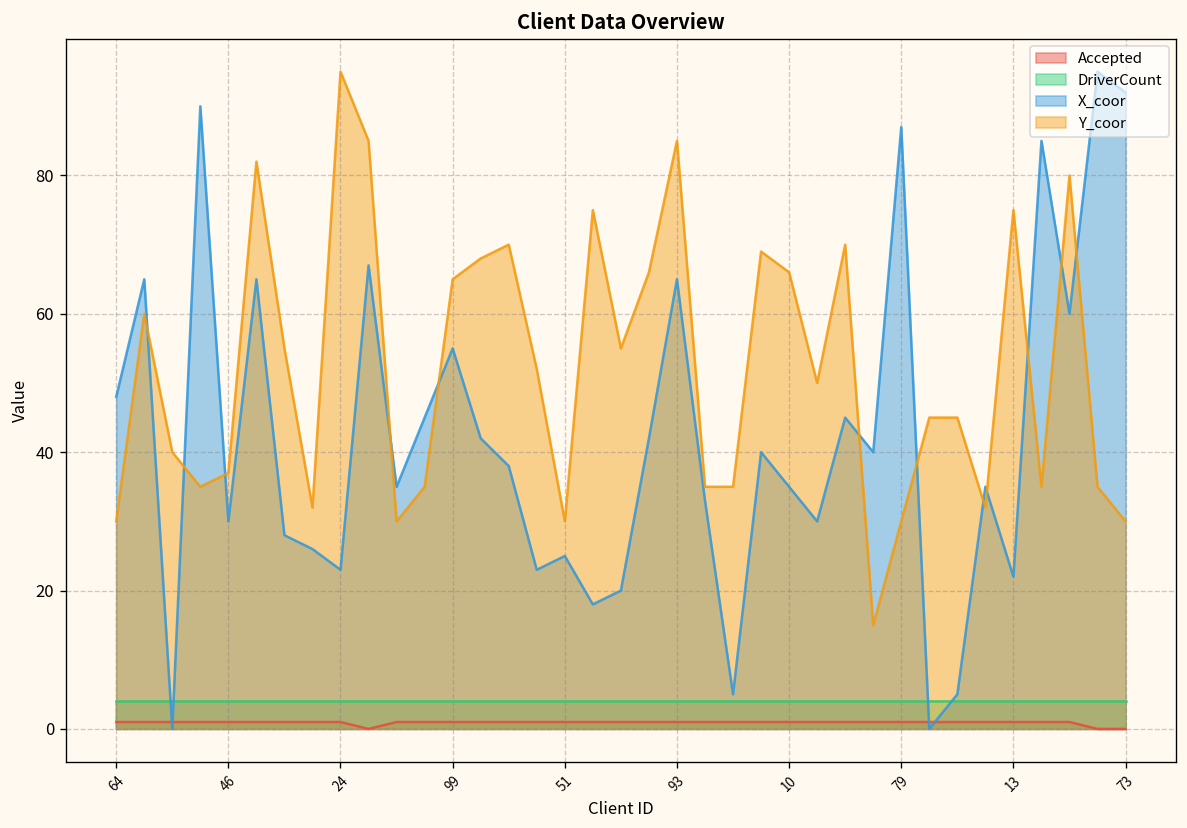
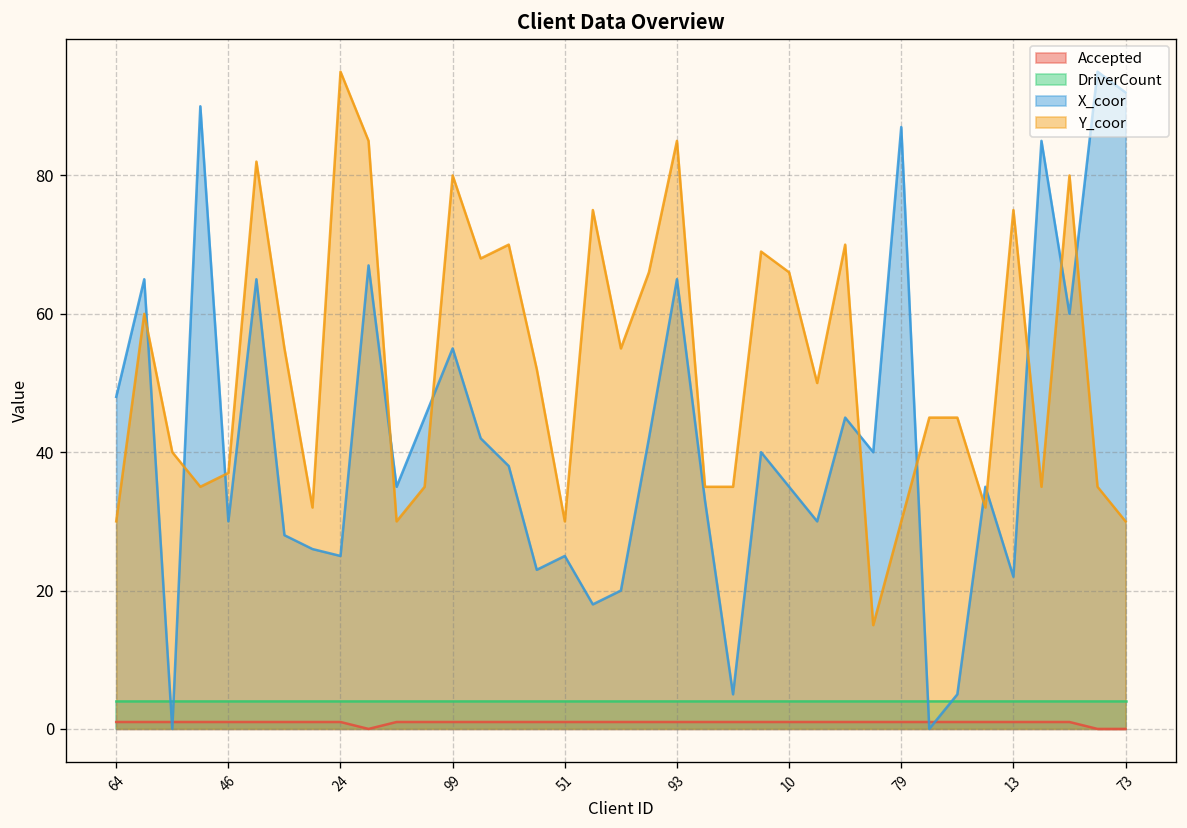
X_coor, 24: 23 -> 25
Y_coor, 99: 65 -> 80
